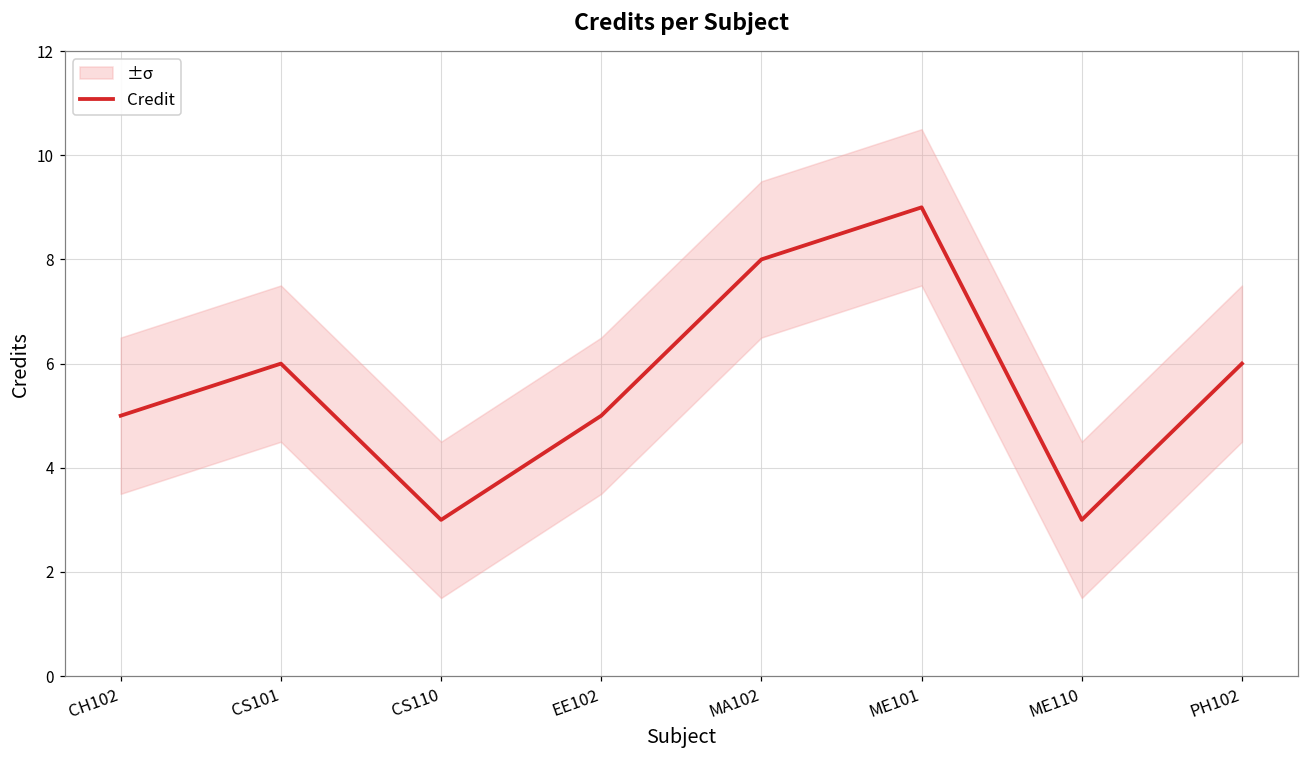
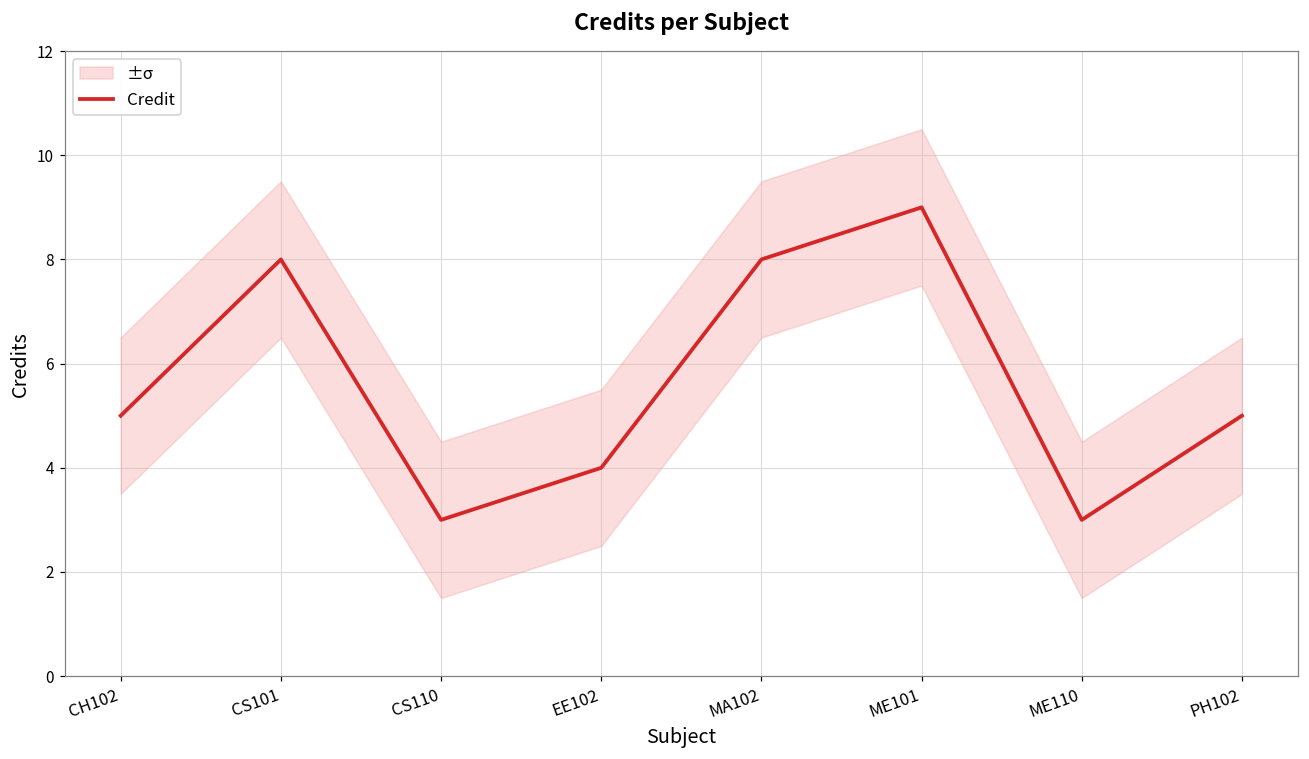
Credit, CS101: 6 -> 8
Credit, EE102: 5 -> 4
Credit, PH102: 6 -> 5
